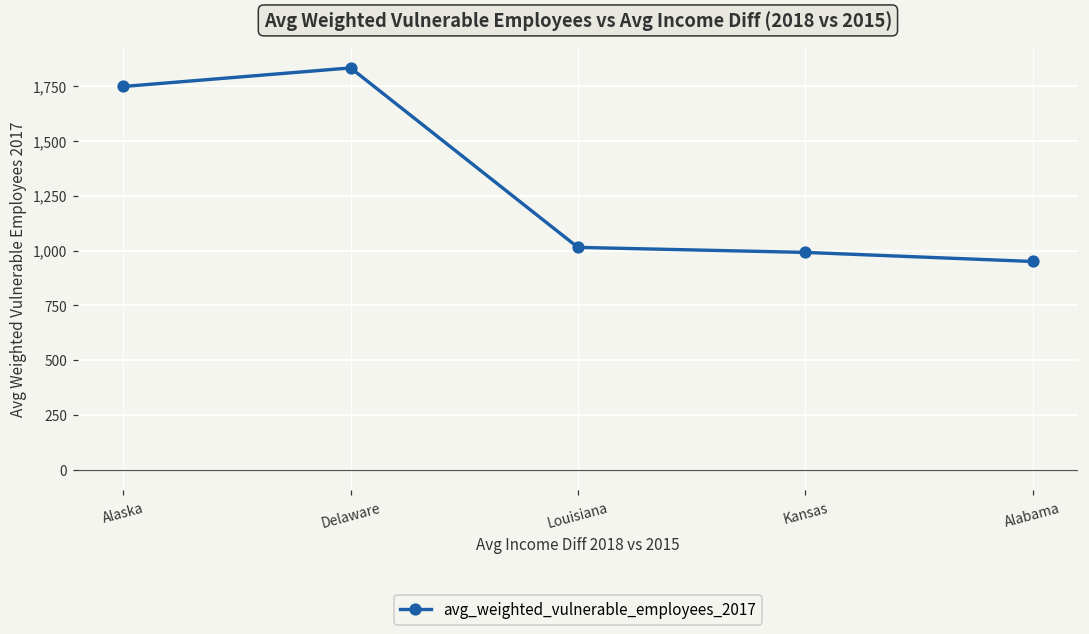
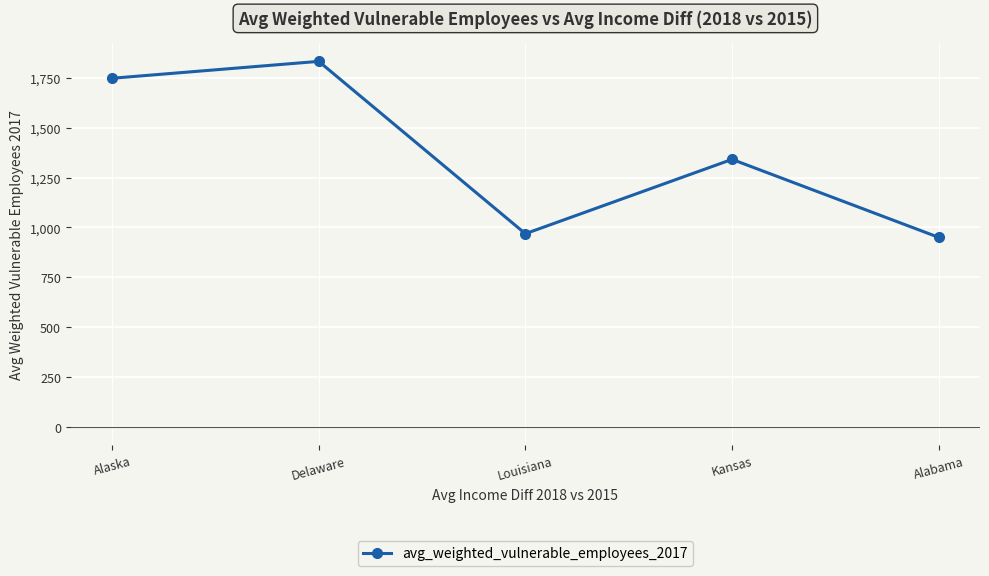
Louisiana: 1,010 -> 970
Kansas: 990 -> 1,340
